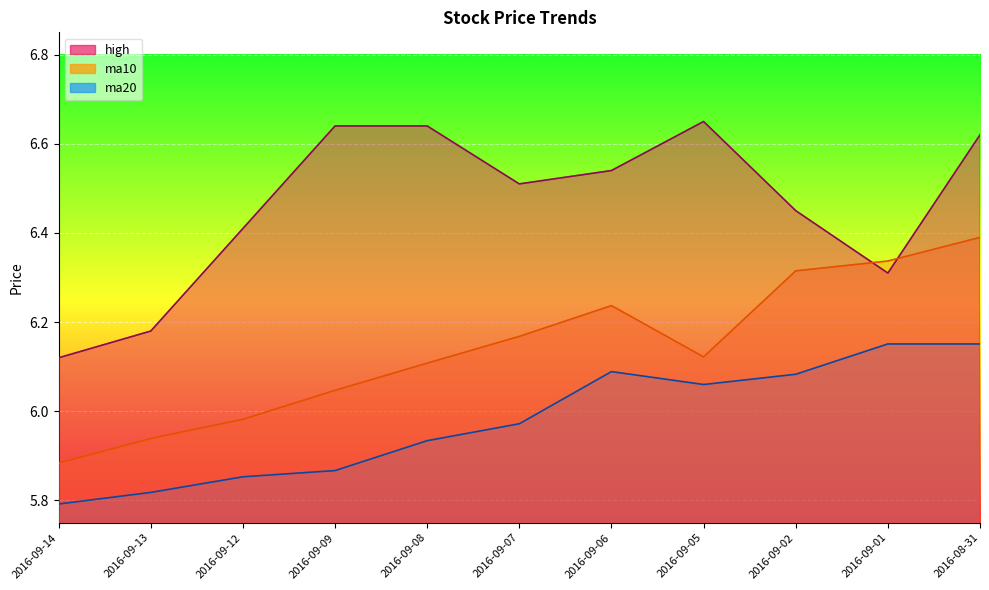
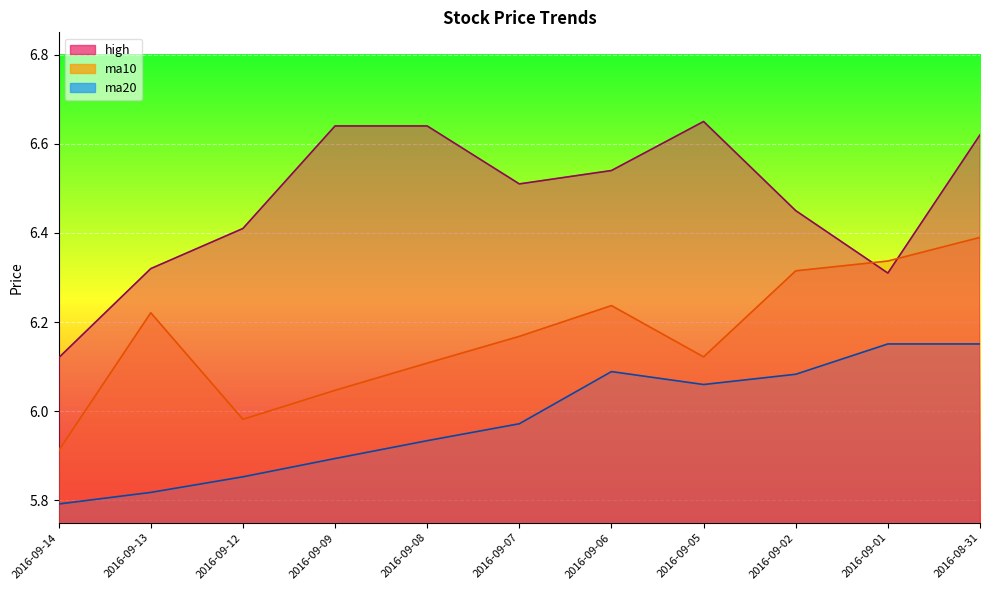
ma10, 2016-09-14: 5.88 -> 5.91
ma10, 2016-09-13: 5.94 -> 6.22
high, 2016-09-13: 6.18 -> 6.32
ma20, 2016-09-09: 5.87 -> 5.89
